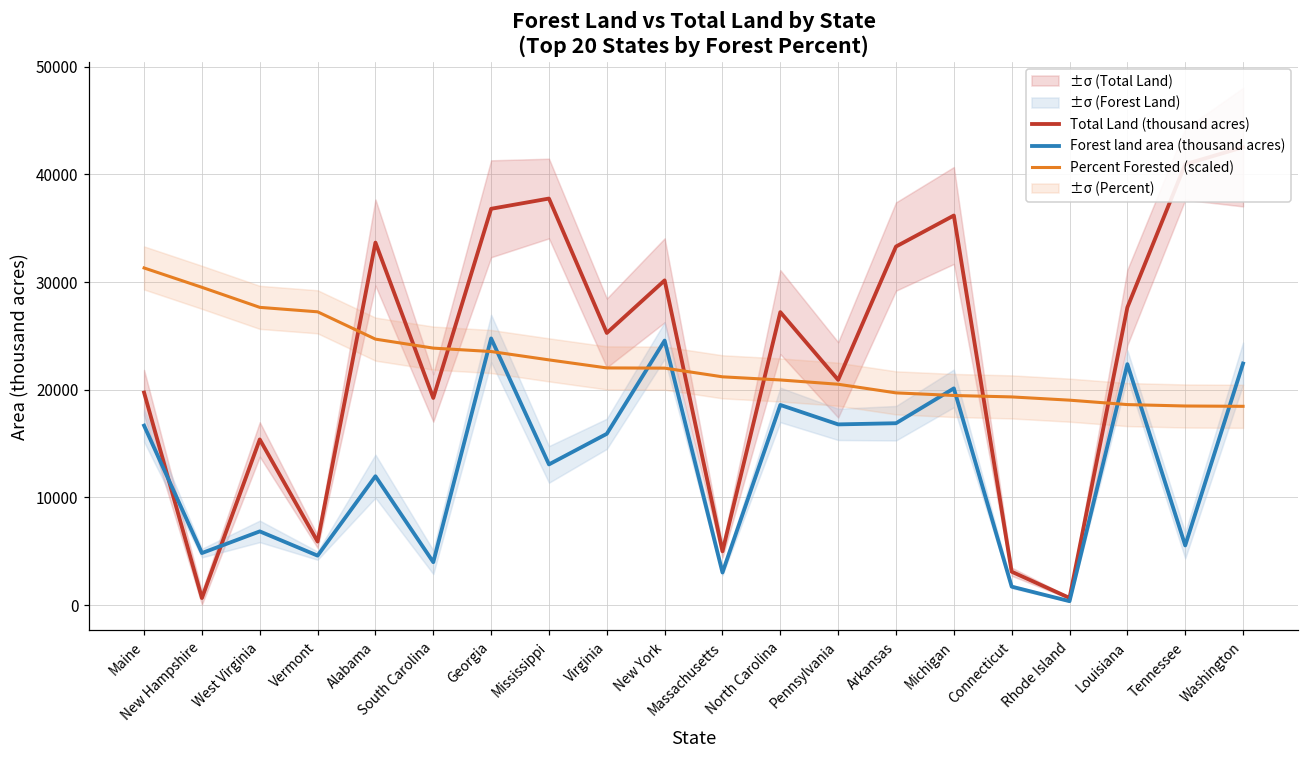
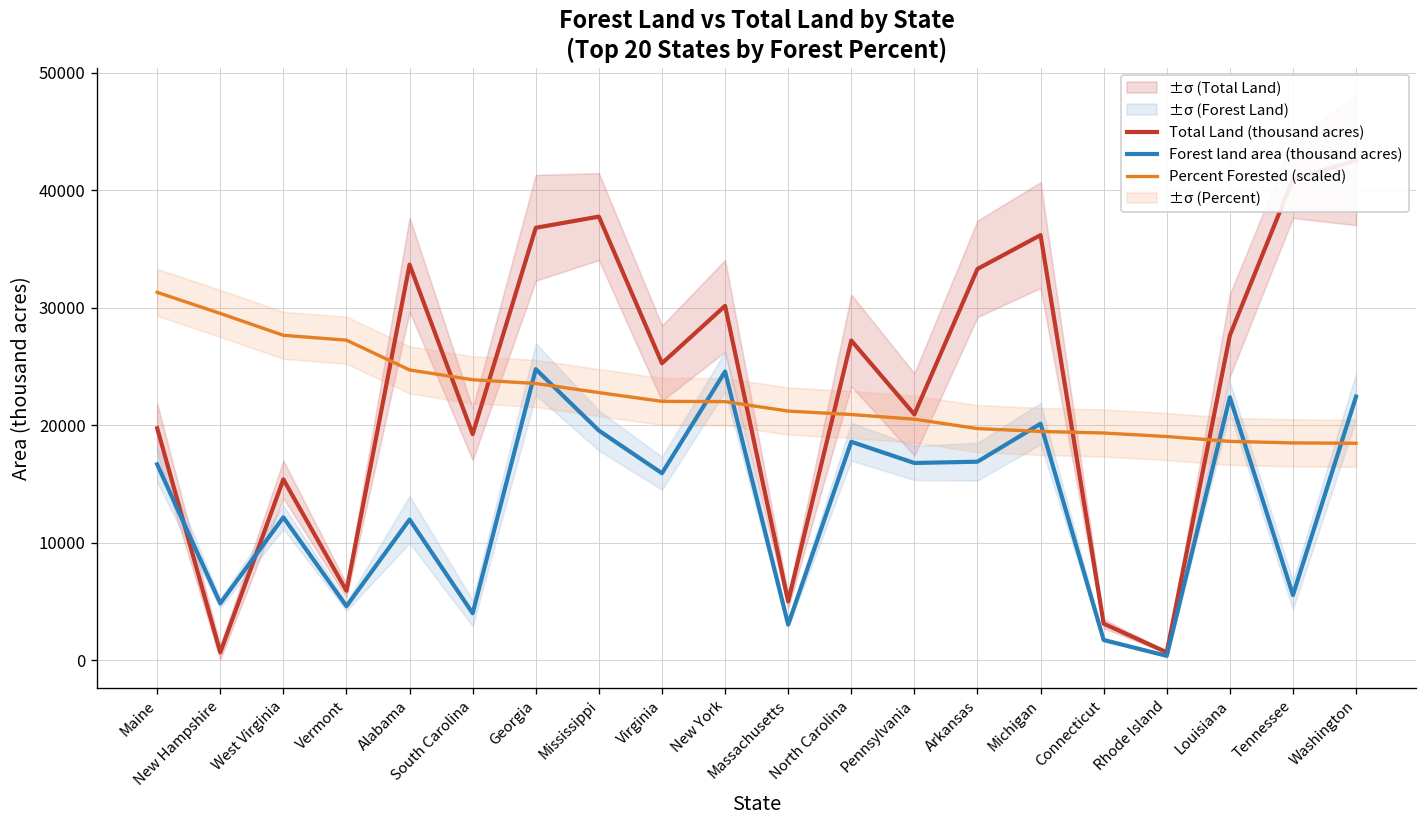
Forest land area (thousand acres), West Virginia: 7000 -> 12000
Forest land area (thousand acres), Mississippi: 13000 -> 20000
